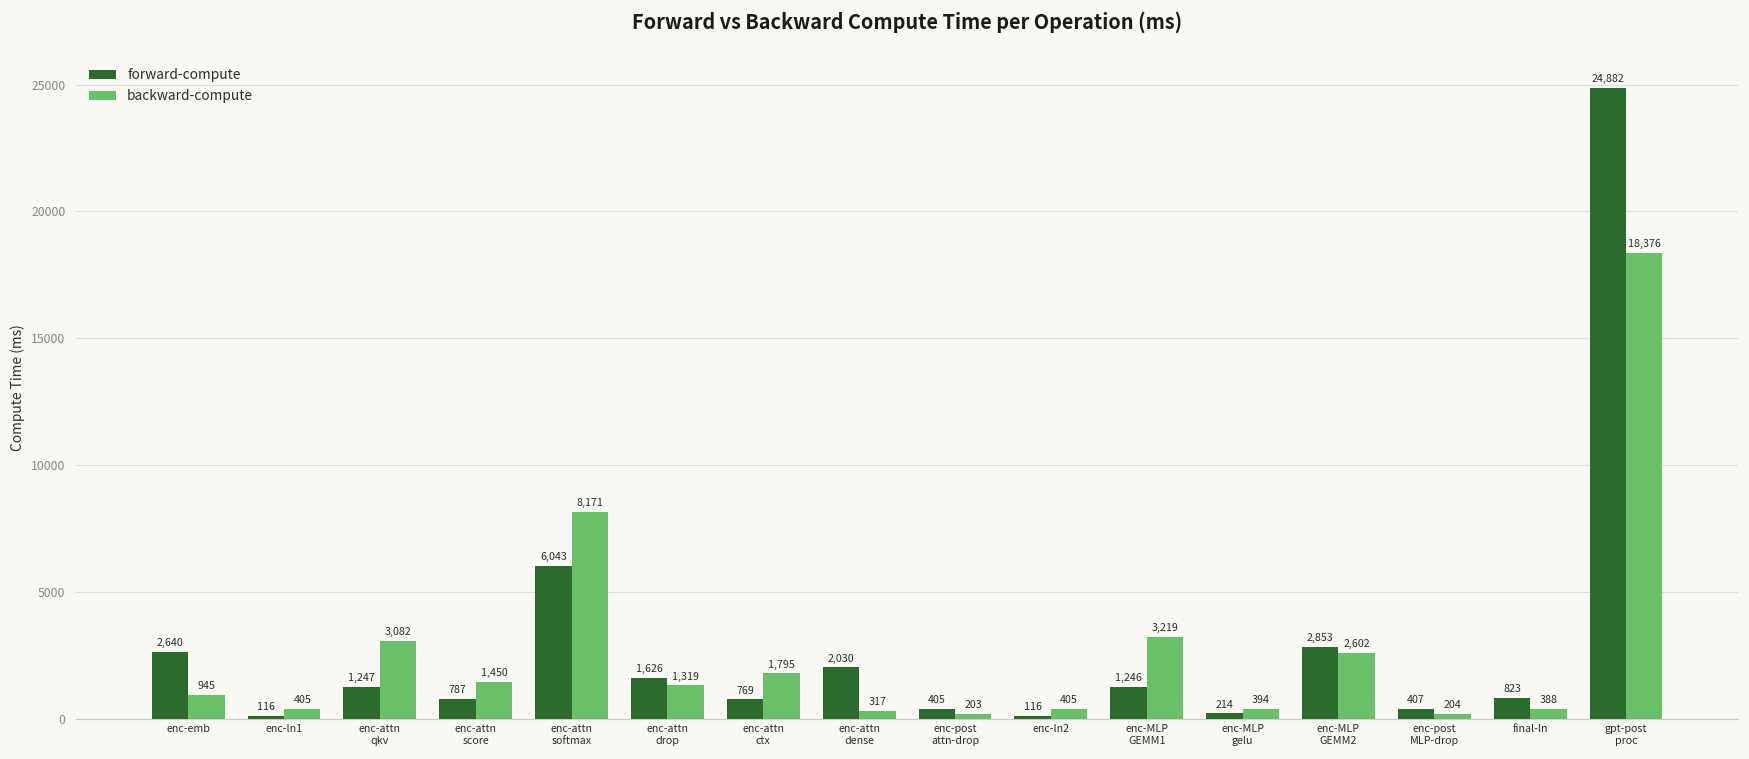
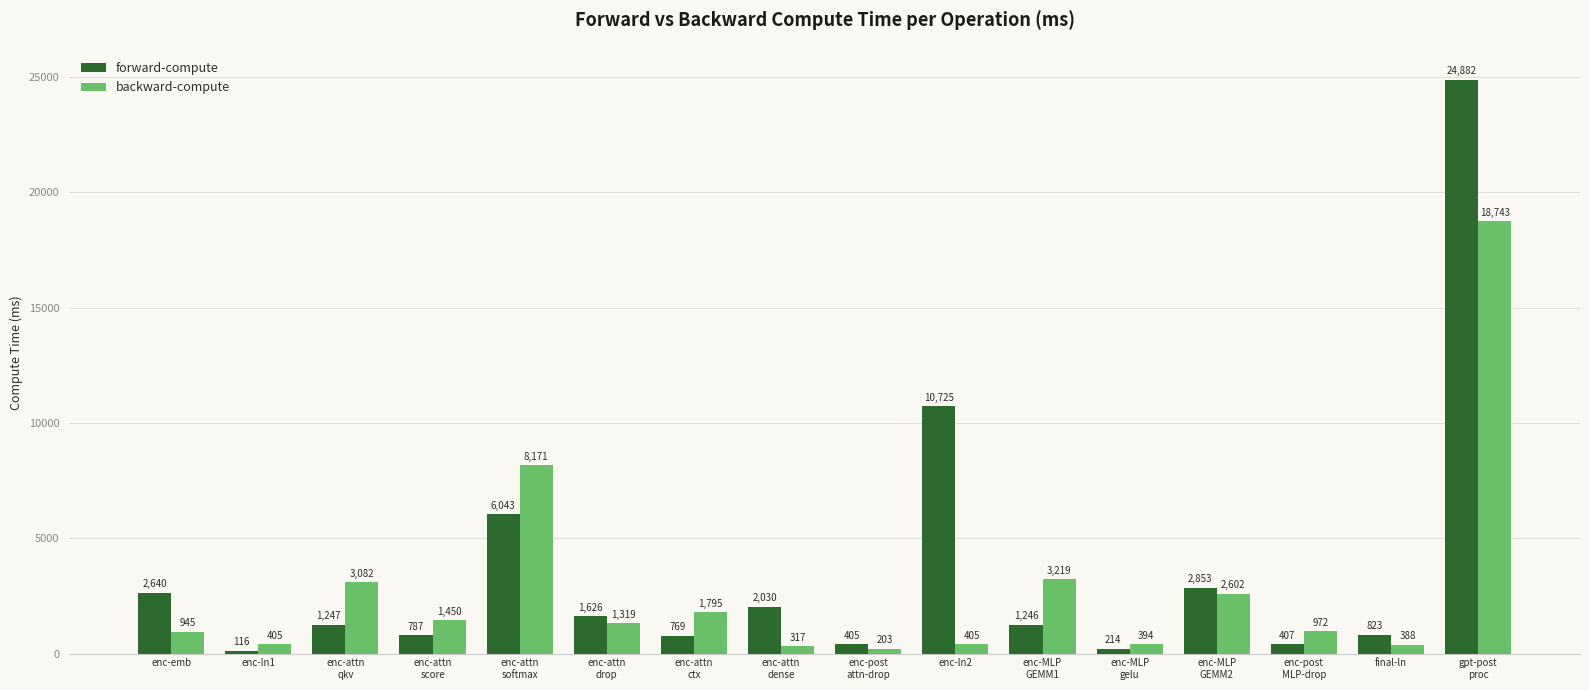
forward-compute, enc-ln2: 116 -> 10,725
backward-compute, enc-post MLP-drop: 204 -> 972
backward-compute, gpt-post proc: 18,376 -> 18,743
